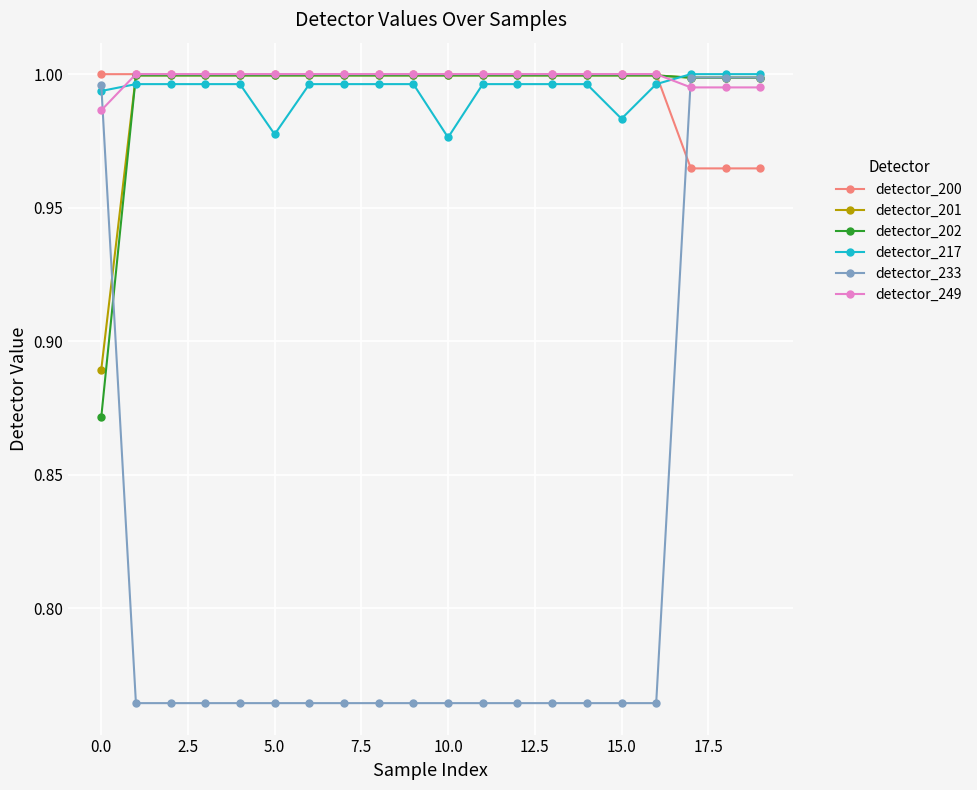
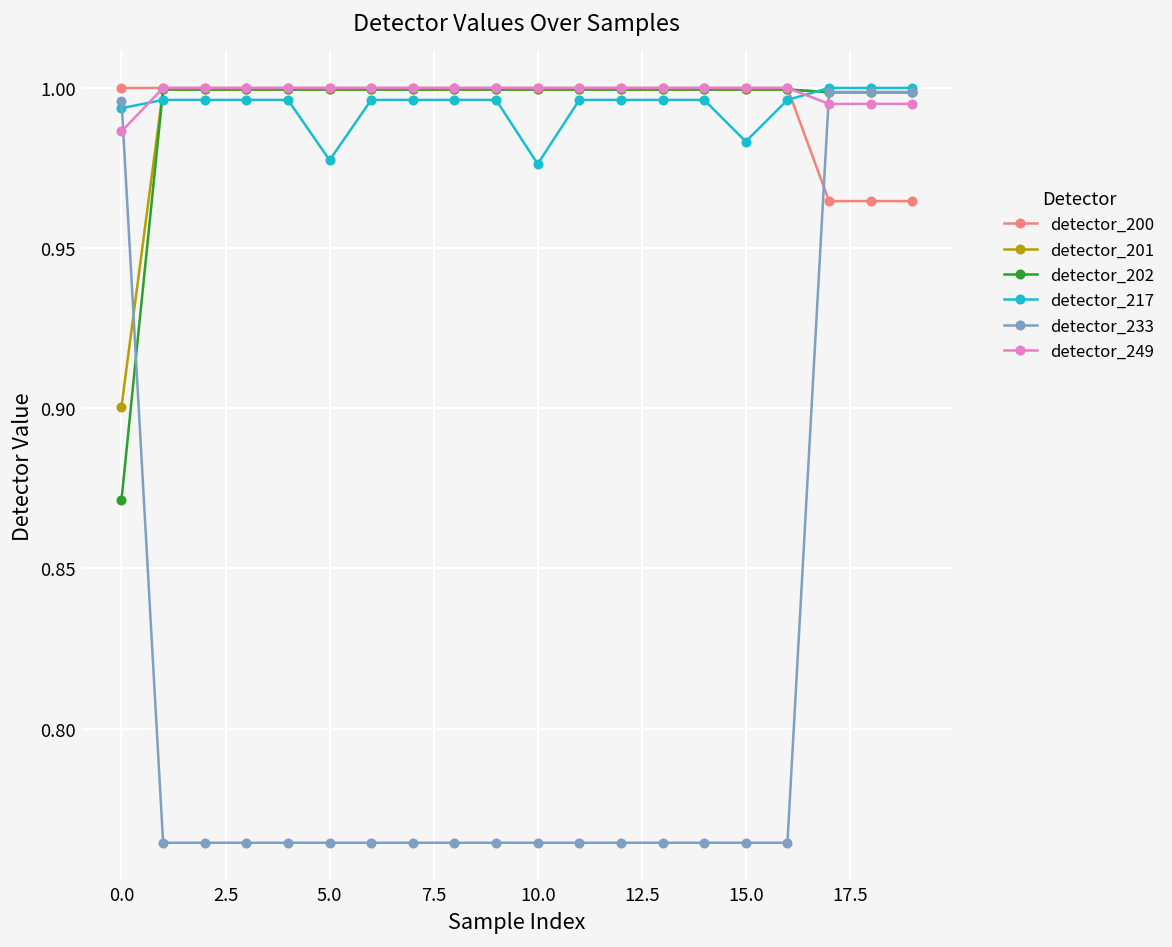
detector_201, 0.0: 0.889 -> 0.901
